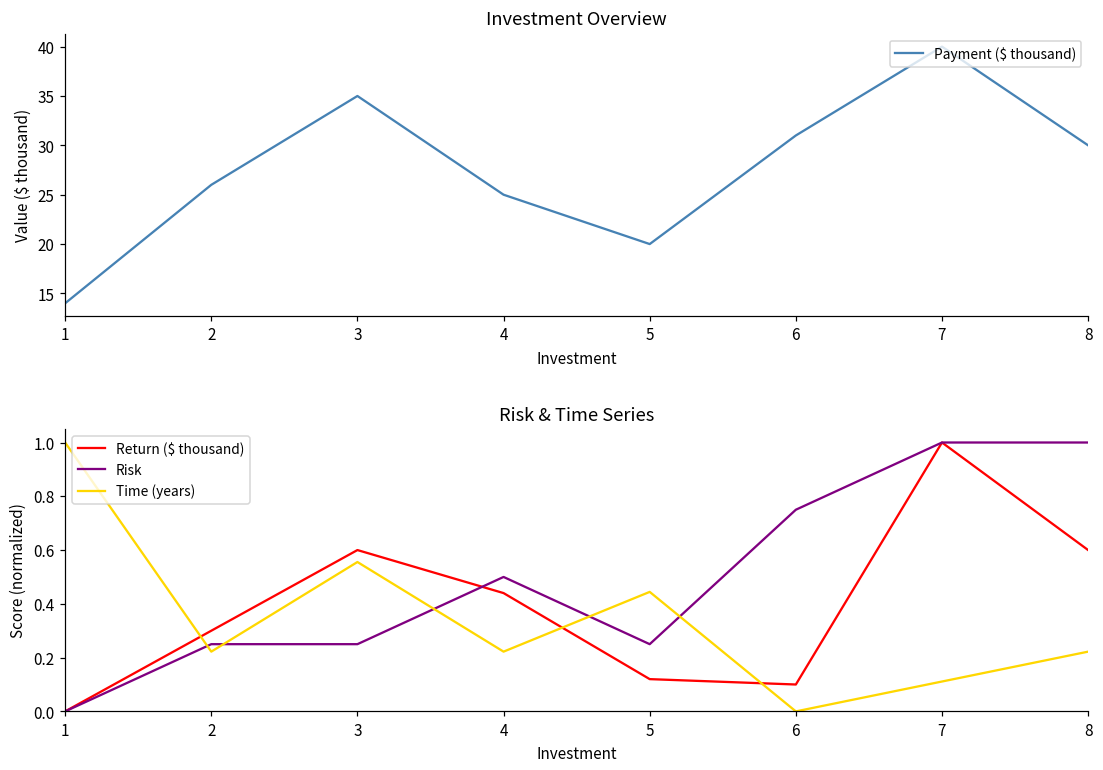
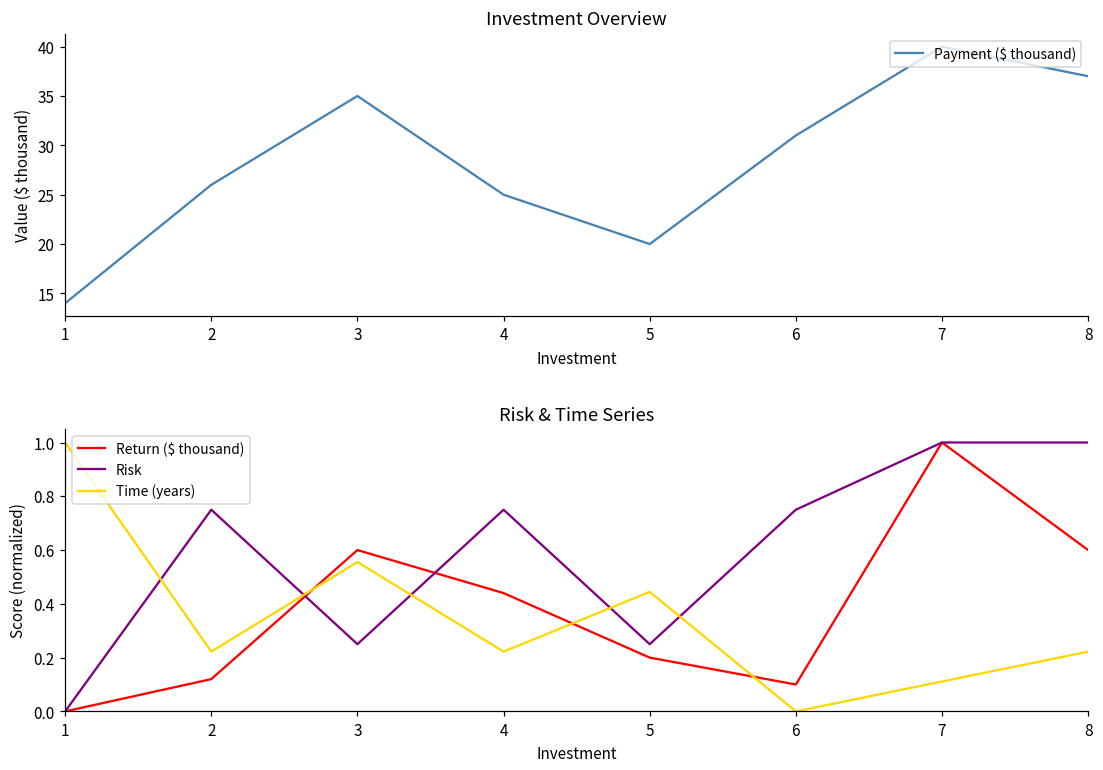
Investment Overview, 8: 30 -> 37
Risk & Time Series, Return ($ thousand), 2: 0.30 -> 0.12
Risk & Time Series, Risk, 2: 0.25 -> 0.75
Risk & Time Series, Risk, 4: 0.50 -> 0.75
Risk & Time Series, Return ($ thousand), 5: 0.12 -> 0.20
